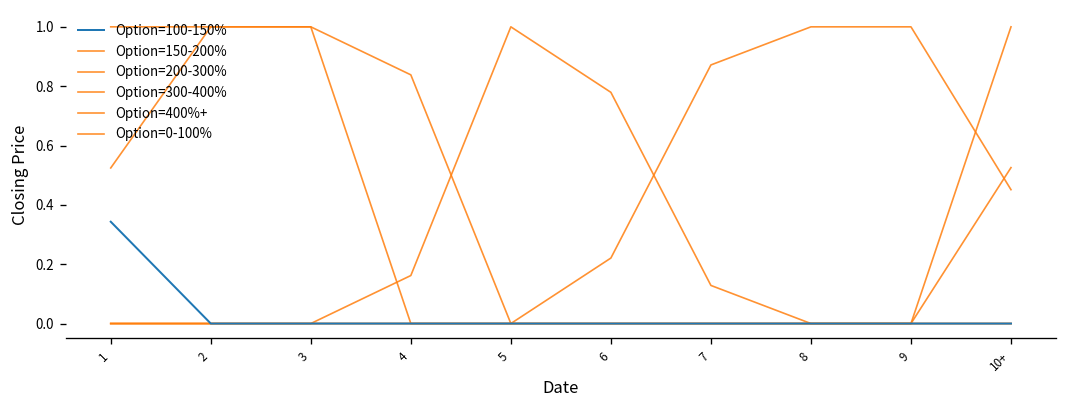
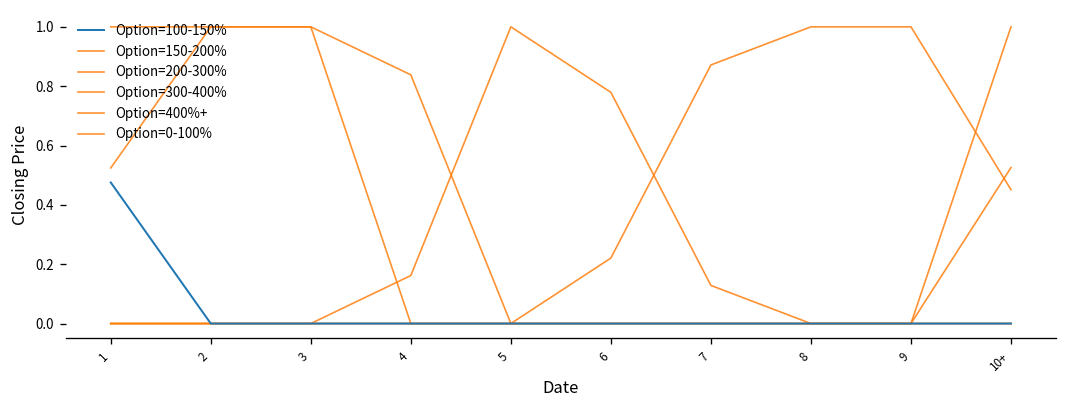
Option=100-150%, 1: 0.34 -> 0.48
